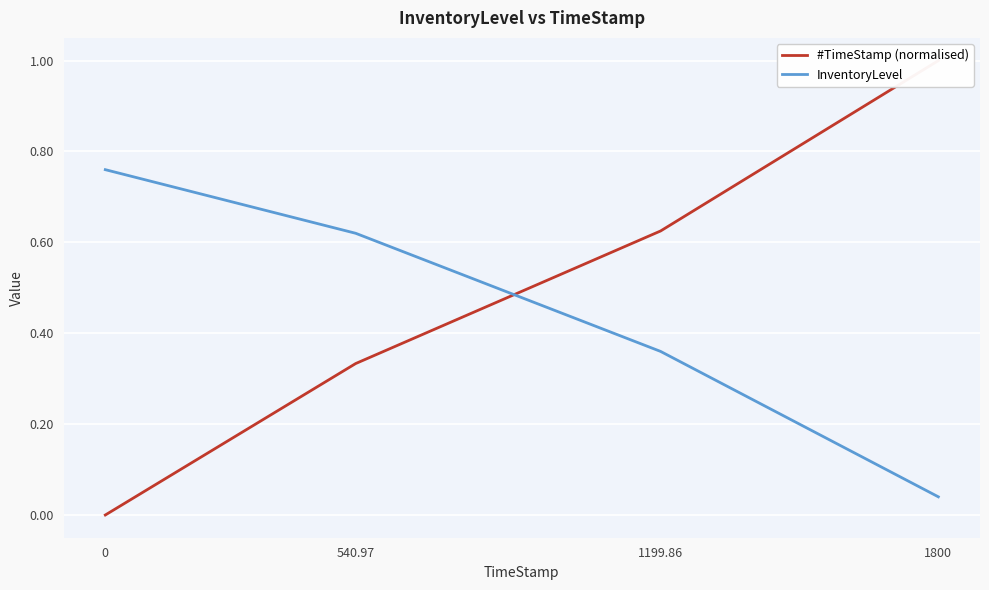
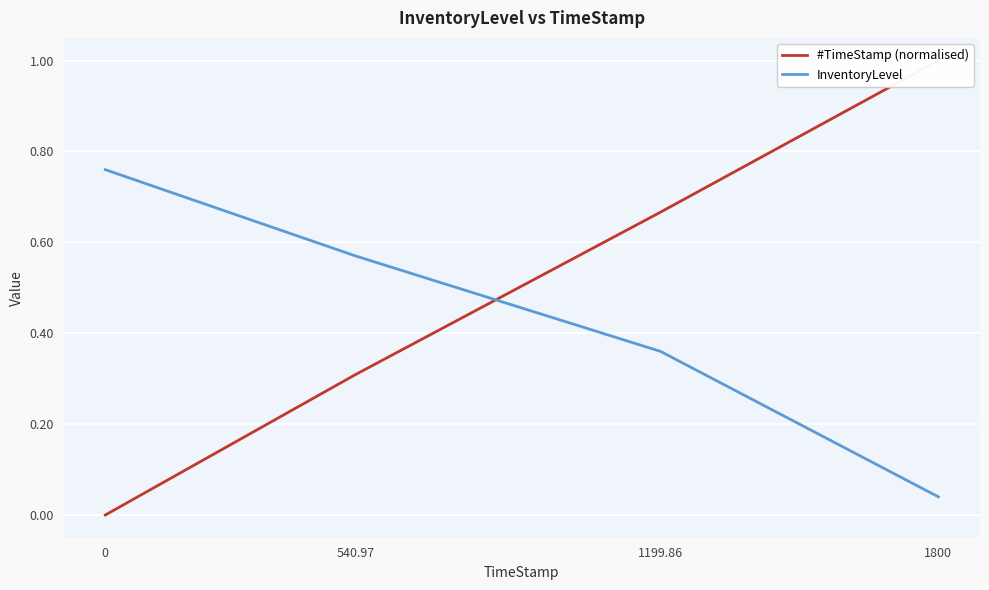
#TimeStamp (normalised), 540.97: 0.33 -> 0.31
InventoryLevel, 540.97: 0.62 -> 0.57
#TimeStamp (normalised), 1199.86: 0.63 -> 0.67
